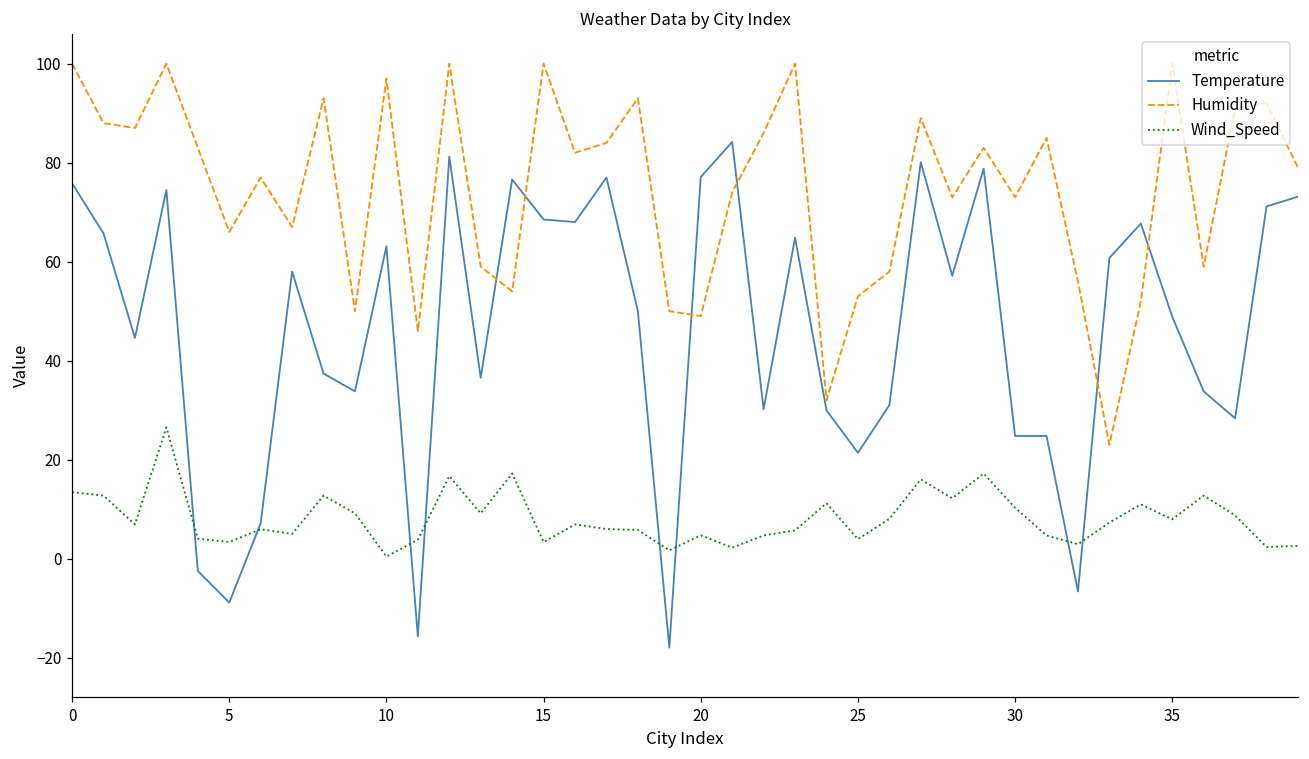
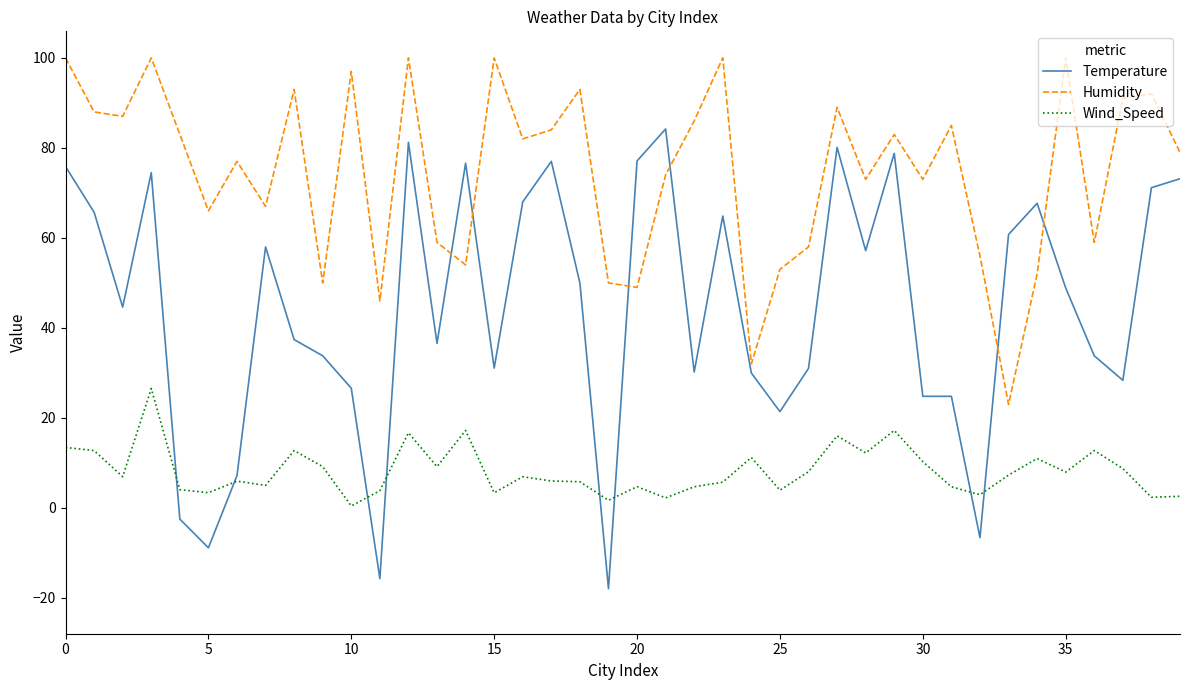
Temperature, 10: 63 -> 27
Temperature, 15: 69 -> 31
